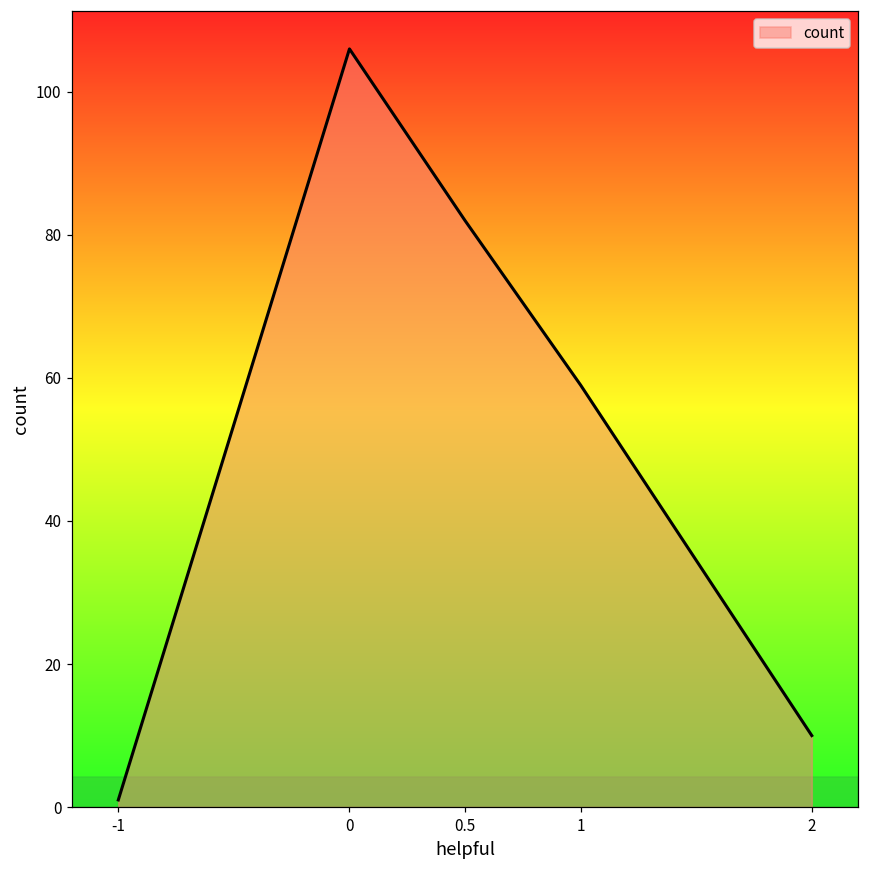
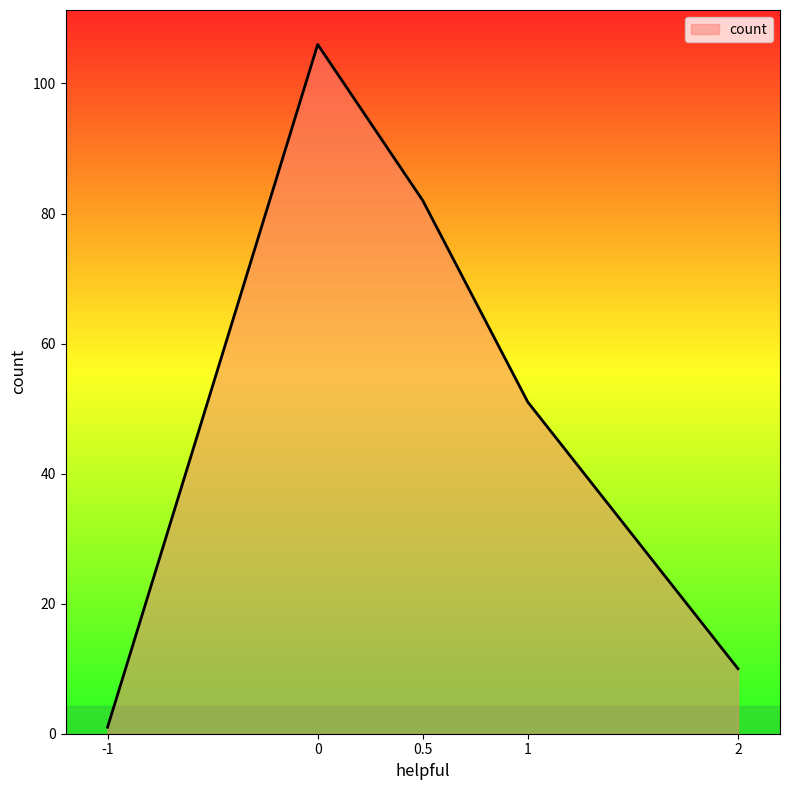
1: 59 -> 51
